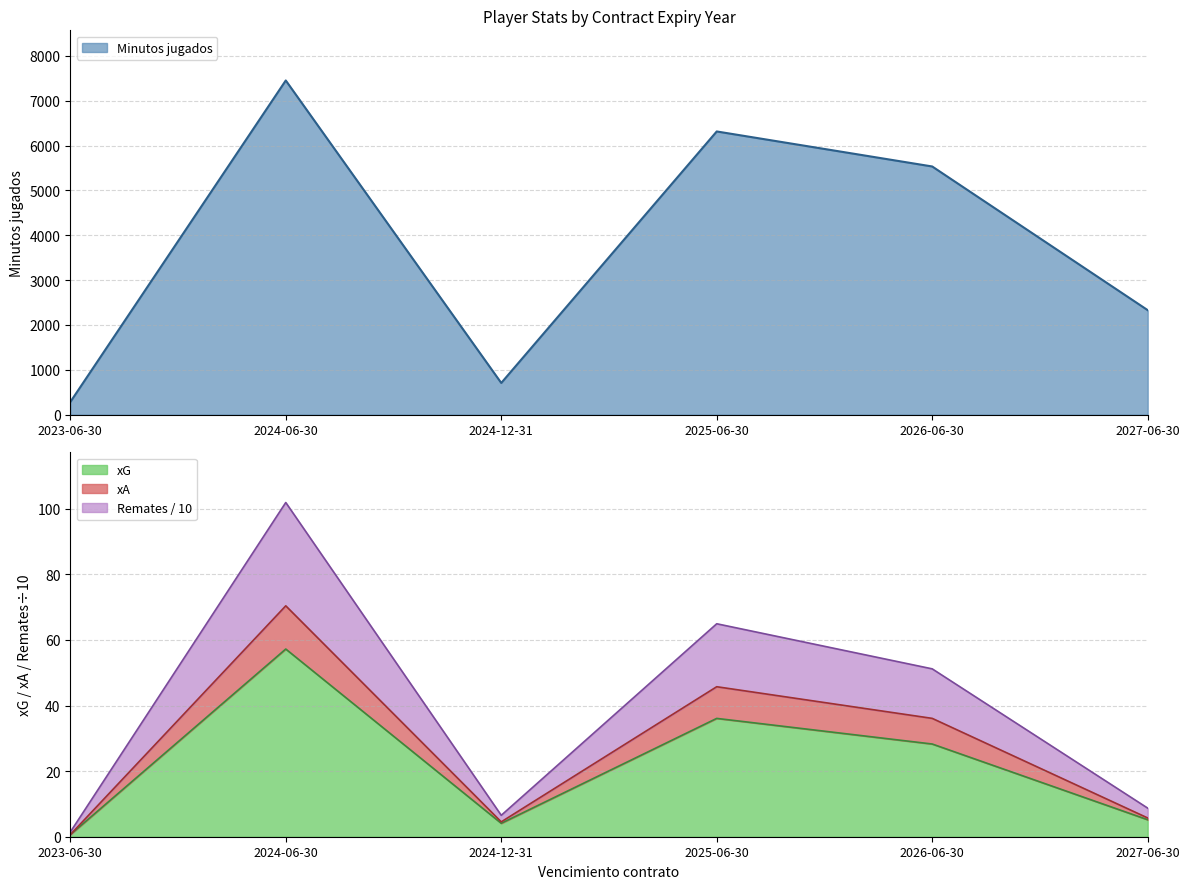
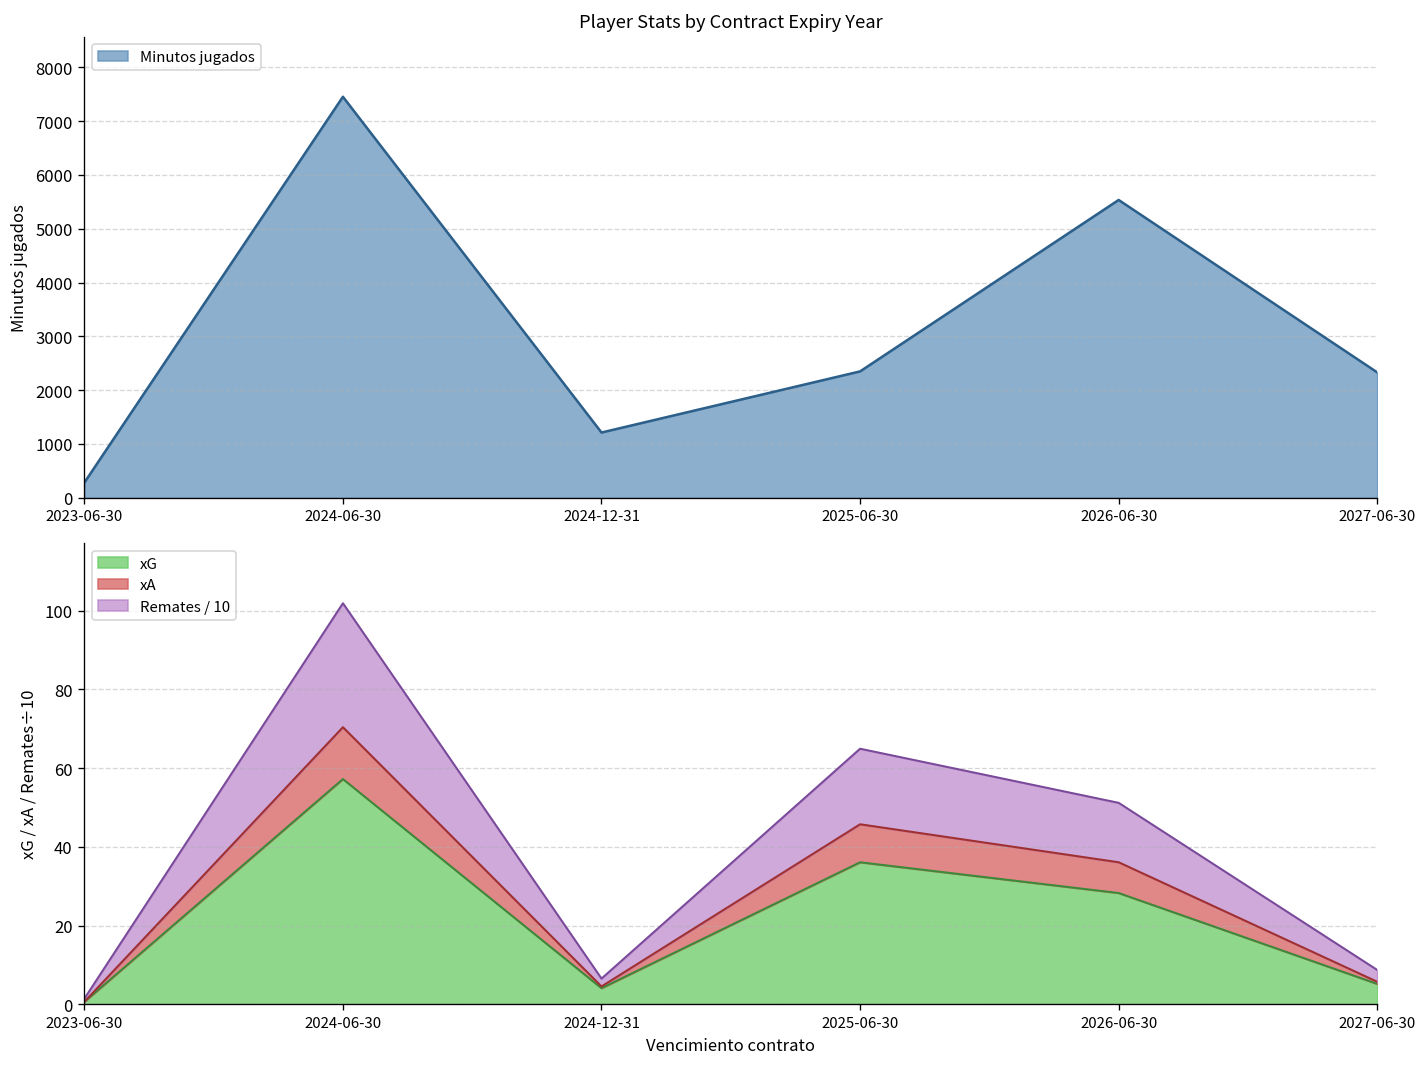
Player Stats by Contract Expiry Year, 2024-12-31: 700 -> 1200
Player Stats by Contract Expiry Year, 2025-06-30: 6300 -> 2300
